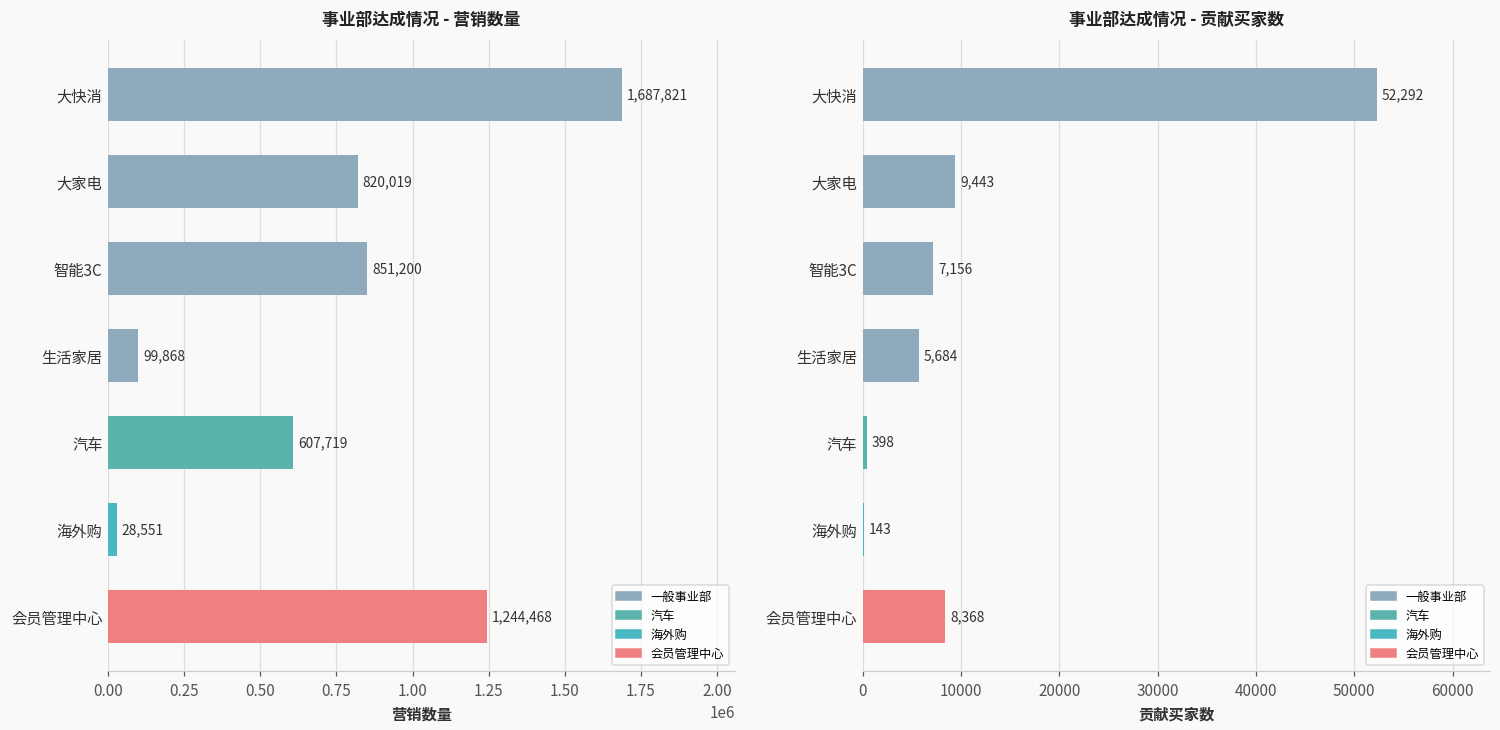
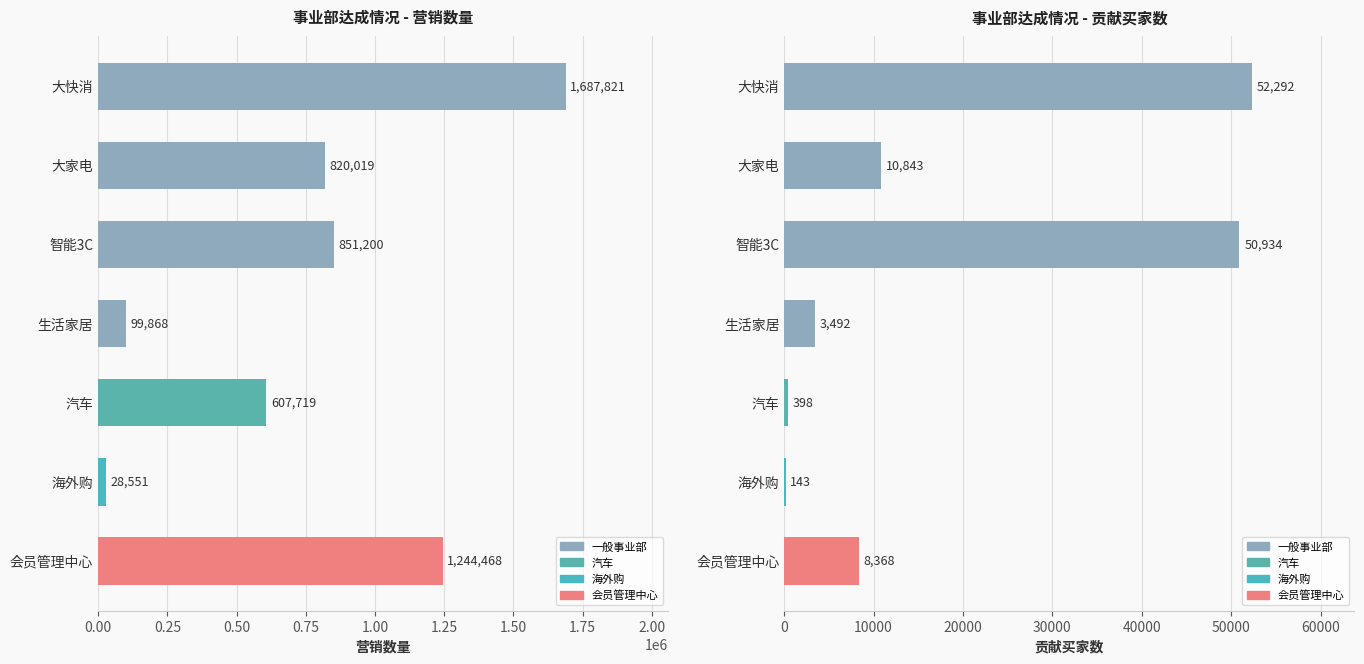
事业部达成情况 - 贡献买家数, 大家电: 9,443 -> 10,843
事业部达成情况 - 贡献买家数, 智能3C: 7,156 -> 50,934
事业部达成情况 - 贡献买家数, 生活家居: 5,684 -> 3,492
